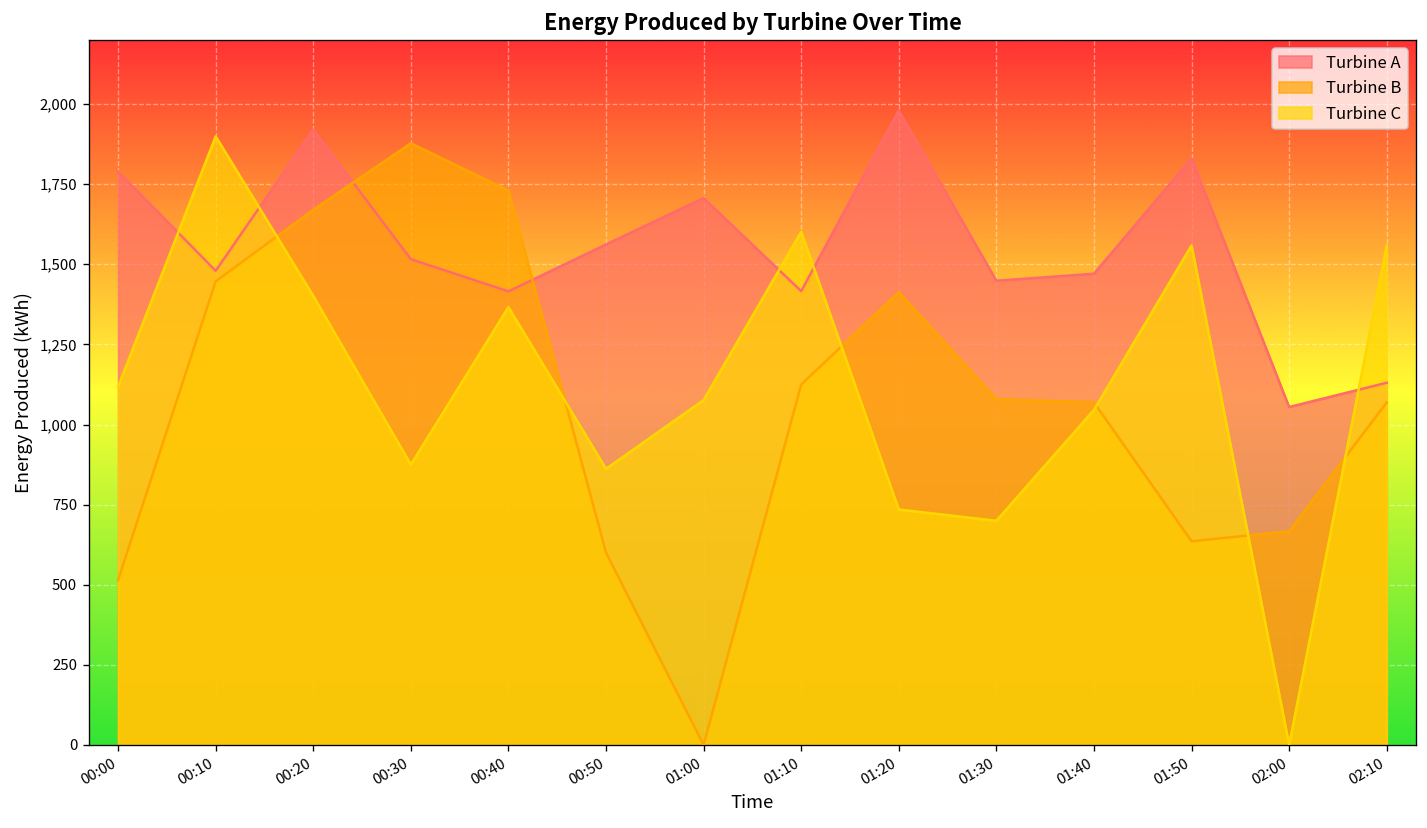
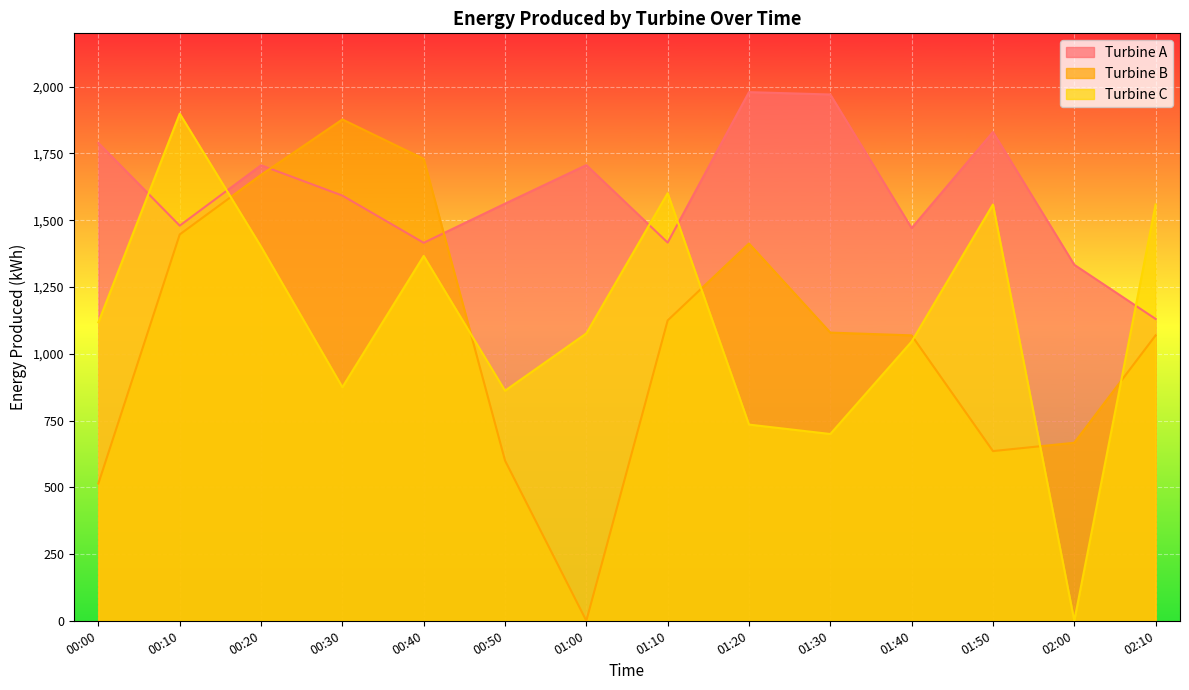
Turbine A, 00:20: 1,920 -> 1,710
Turbine A, 00:30: 1,520 -> 1,590
Turbine A, 01:30: 1,450 -> 1,970
Turbine A, 02:00: 1,050 -> 1,330
